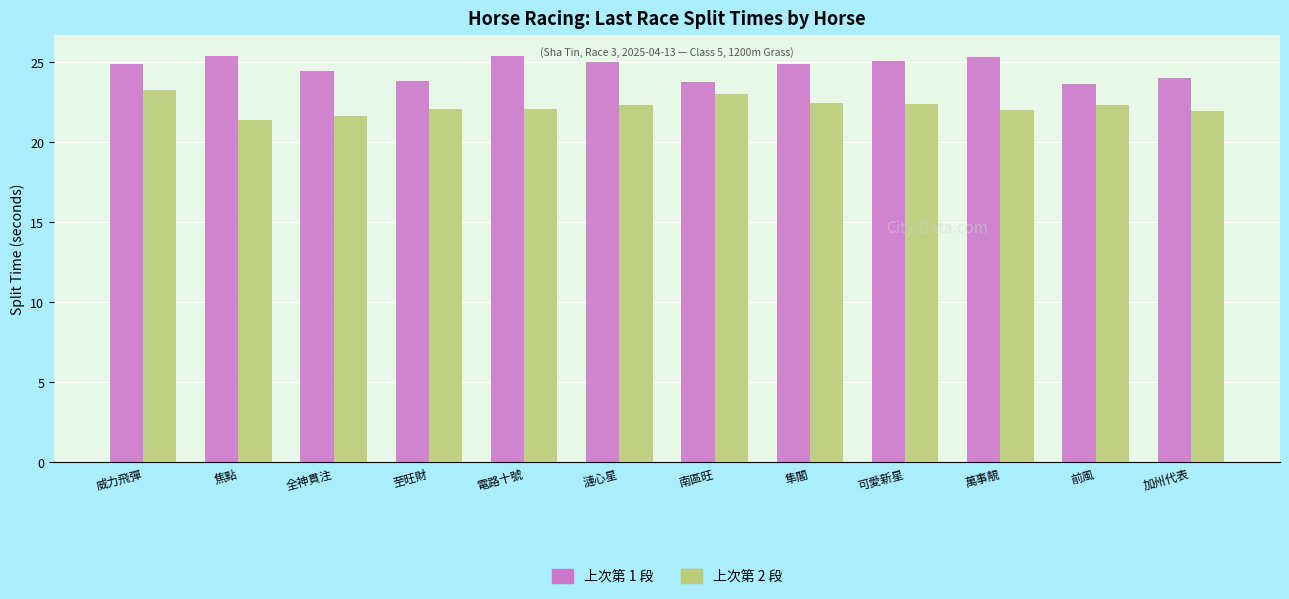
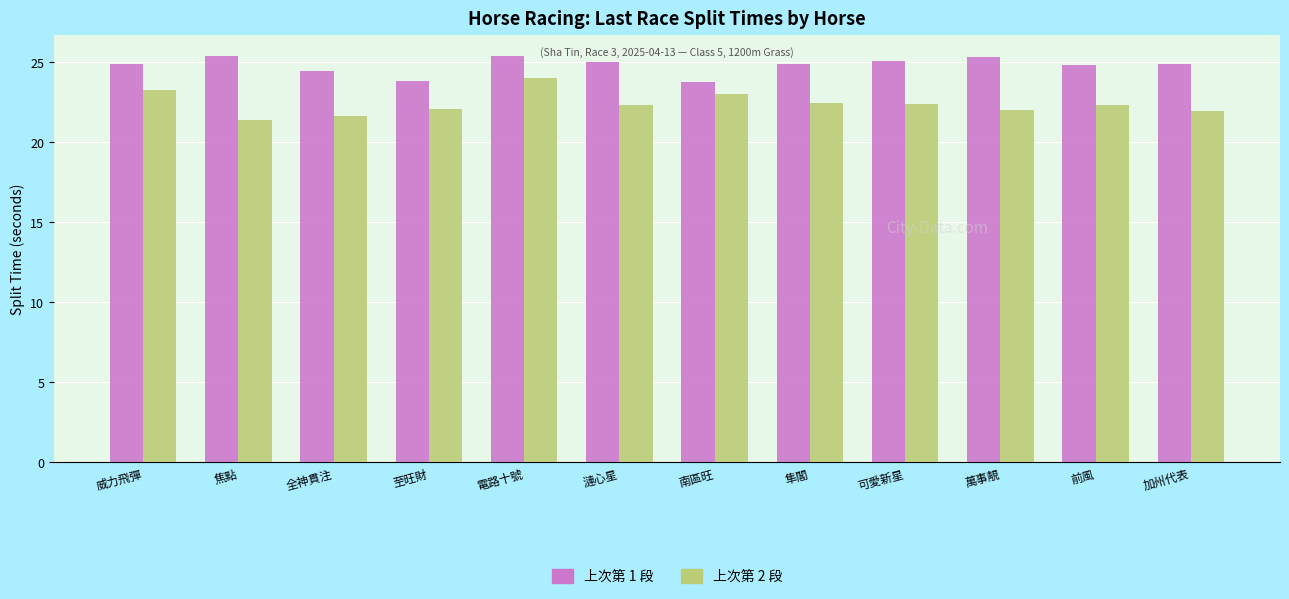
上次第 2 段, 電路十號: 22.1 -> 24.0
上次第 1 段, 前風: 23.6 -> 24.8
上次第 1 段, 加州代表: 24.0 -> 24.9
